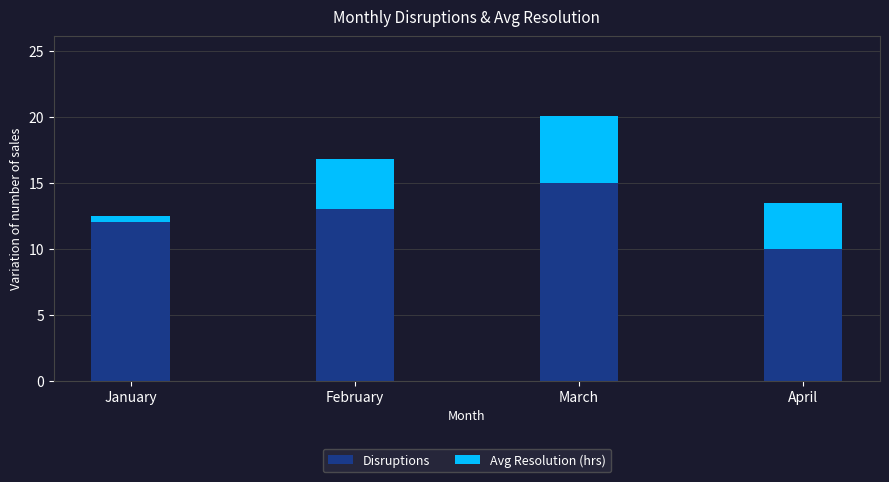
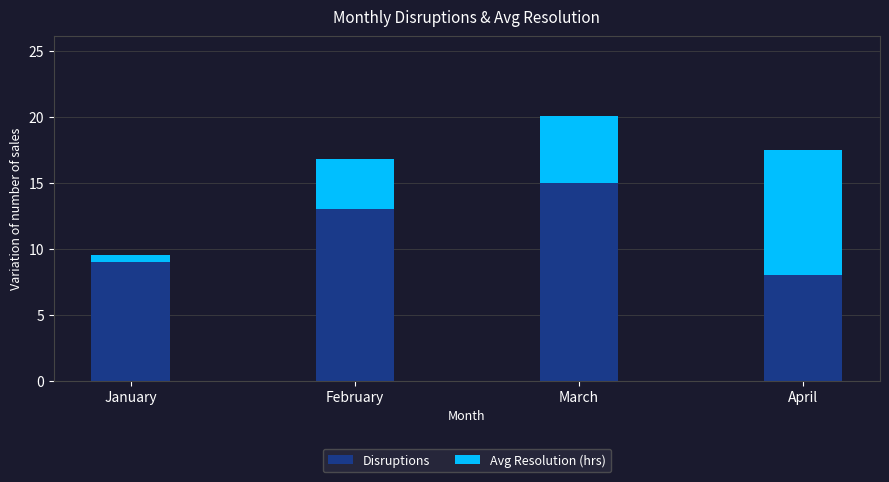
Disruptions, January: 12 -> 9
Disruptions, April: 10 -> 8
Avg Resolution (hrs), April: 3.5 -> 9.5
